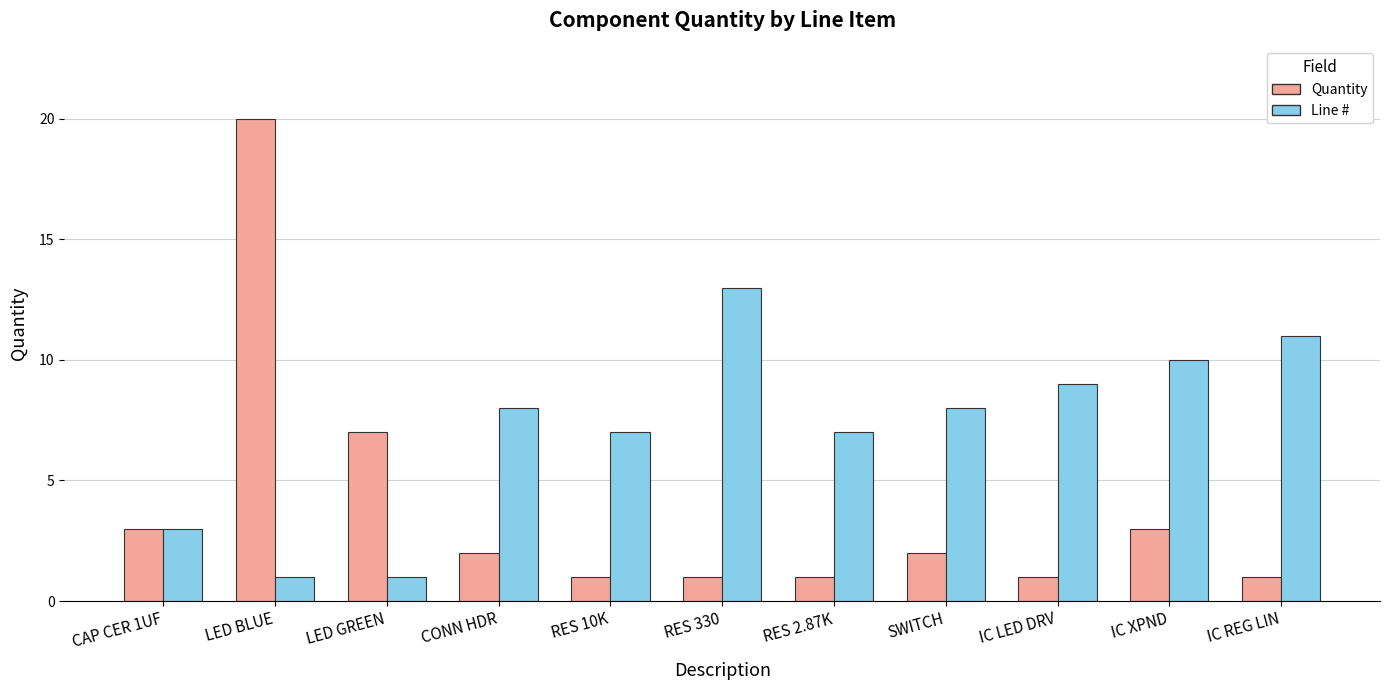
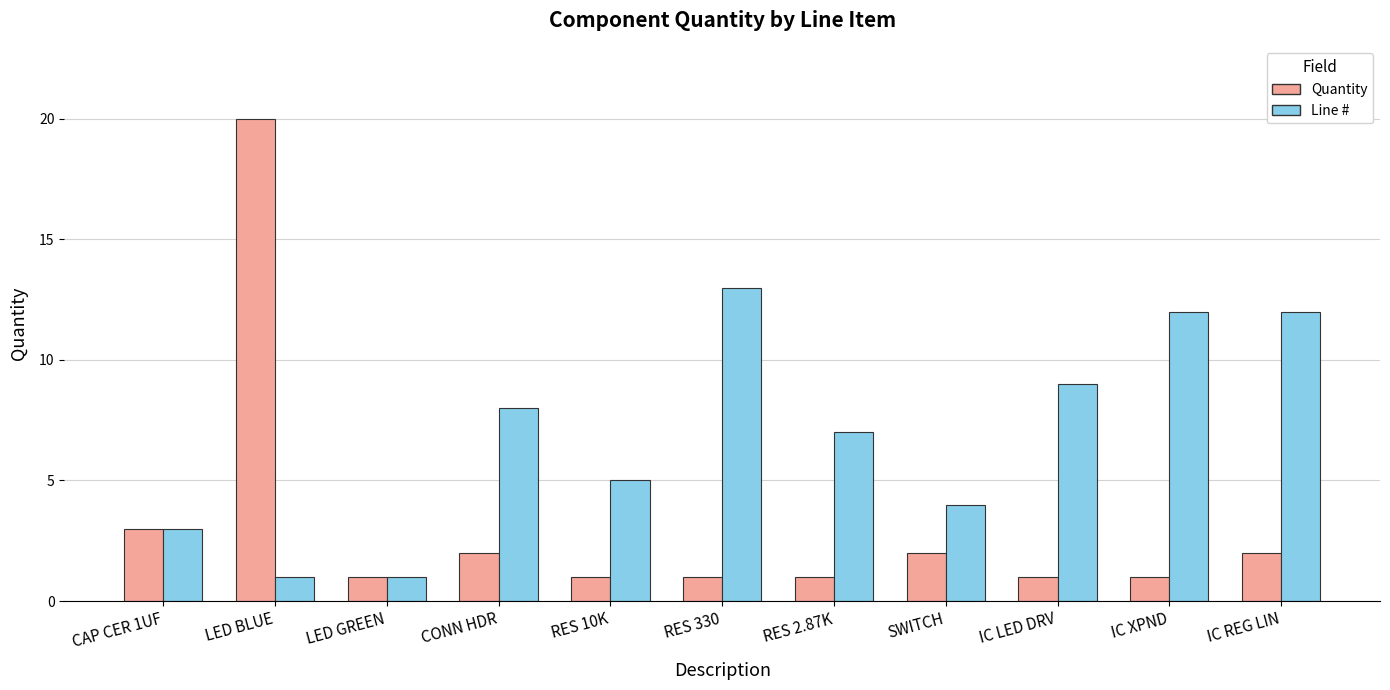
Quantity, LED GREEN: 7 -> 1
Line #, RES 10K: 7 -> 5
Line #, SWITCH: 8 -> 4
Quantity, IC XPND: 3 -> 1
Line #, IC XPND: 10 -> 12
Quantity, IC REG LIN: 1 -> 2
Line #, IC REG LIN: 11 -> 12
